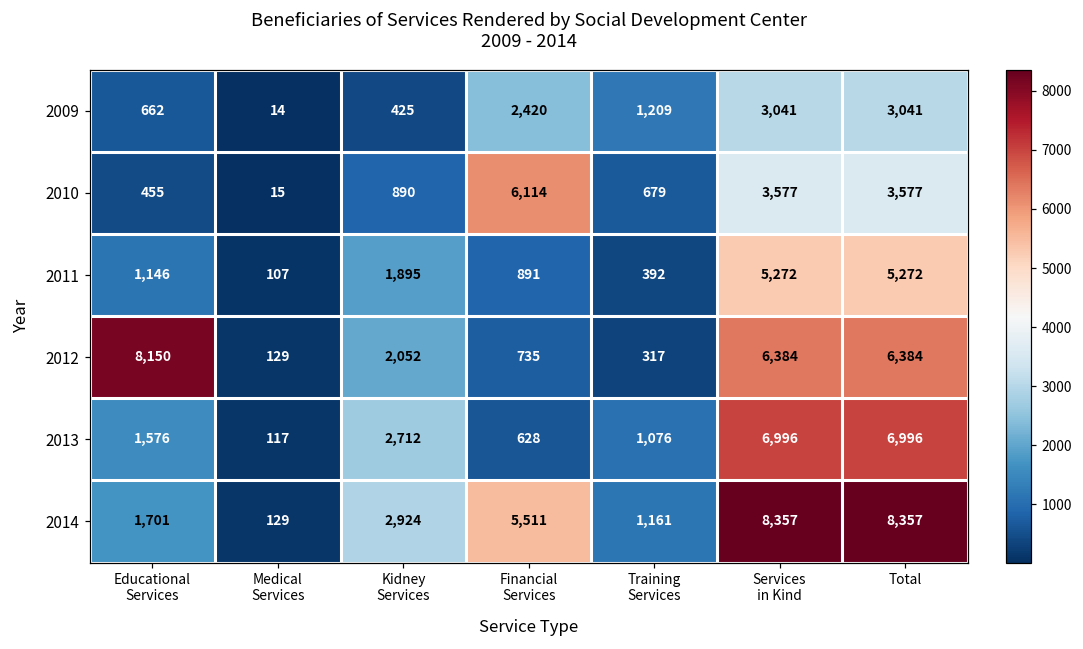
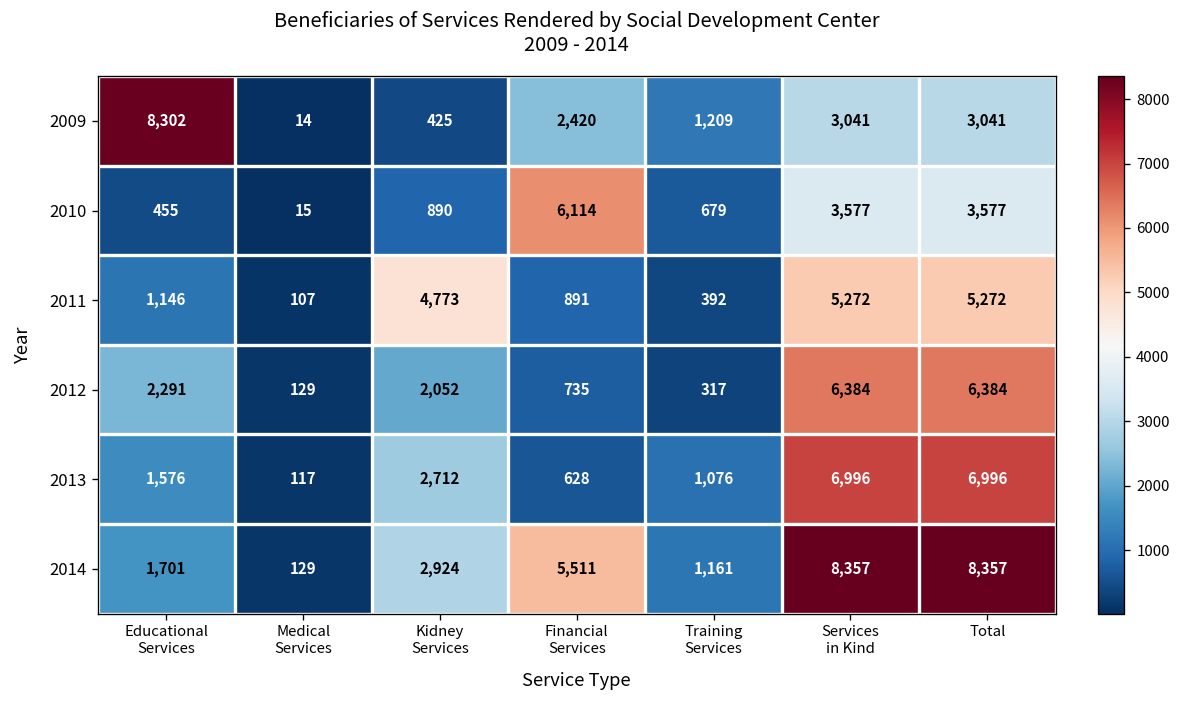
2009, Educational Services: 662 -> 8,302
2011, Kidney Services: 1,895 -> 4,773
2012, Educational Services: 8,150 -> 2,291
